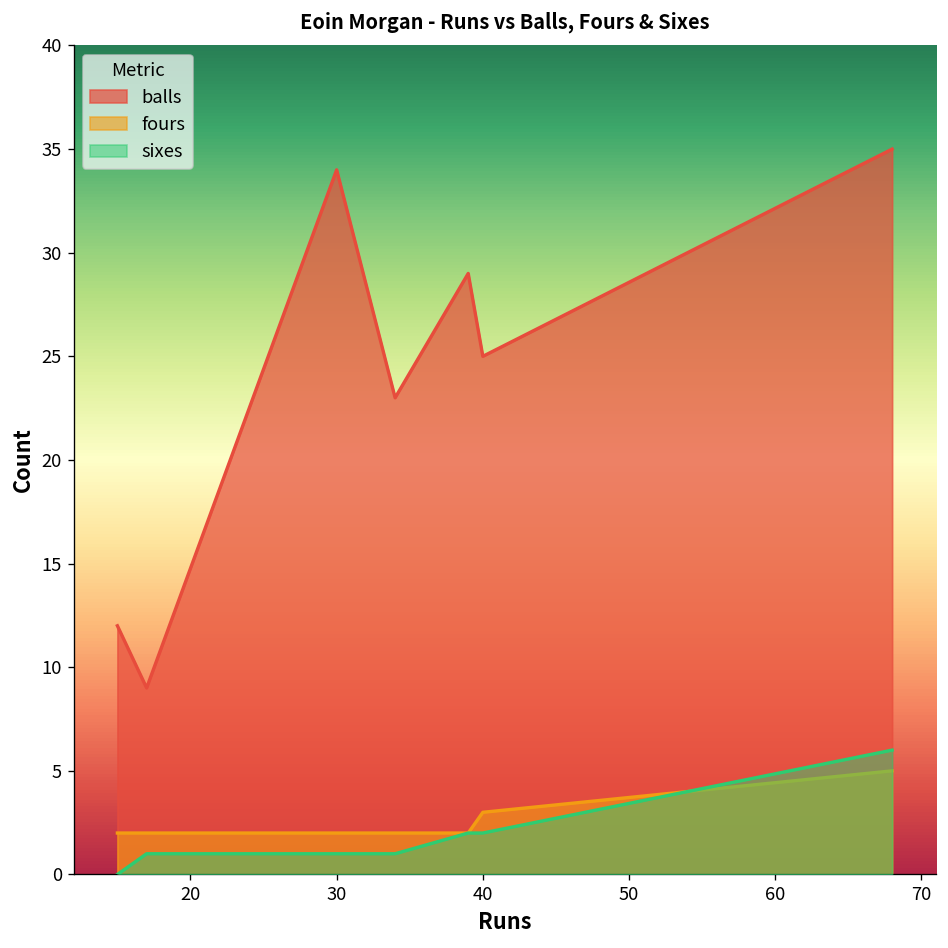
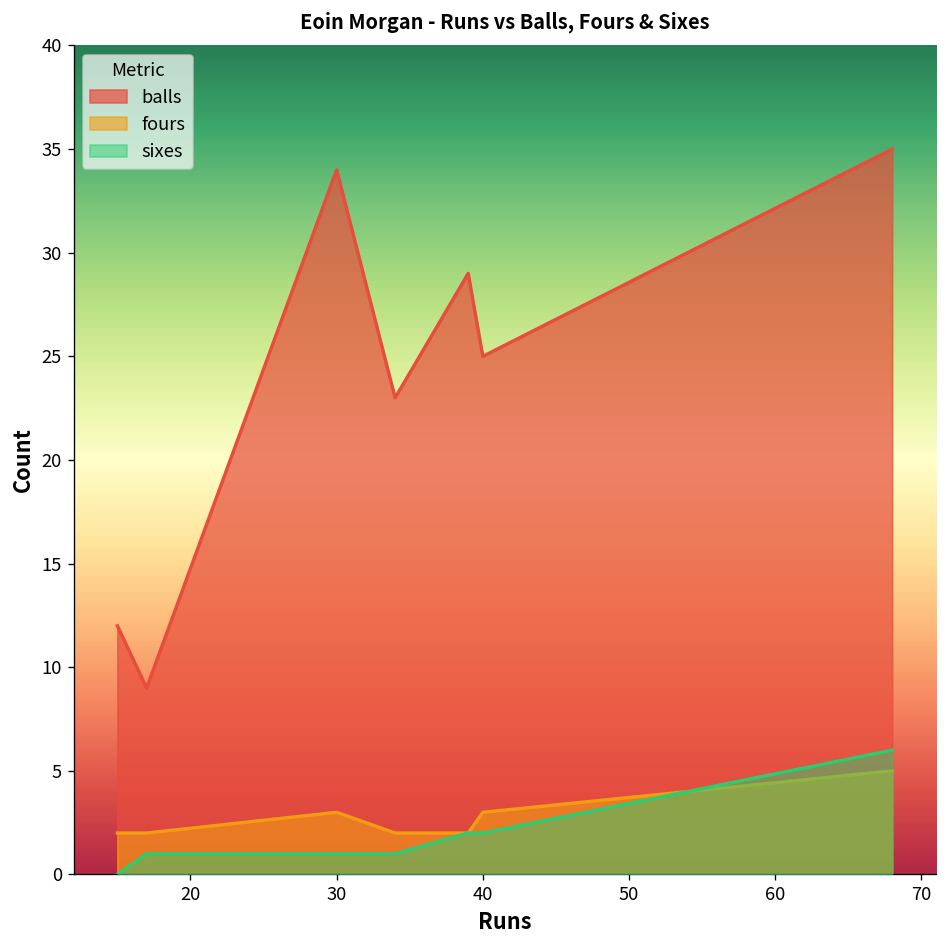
fours, 30: 2 -> 3
